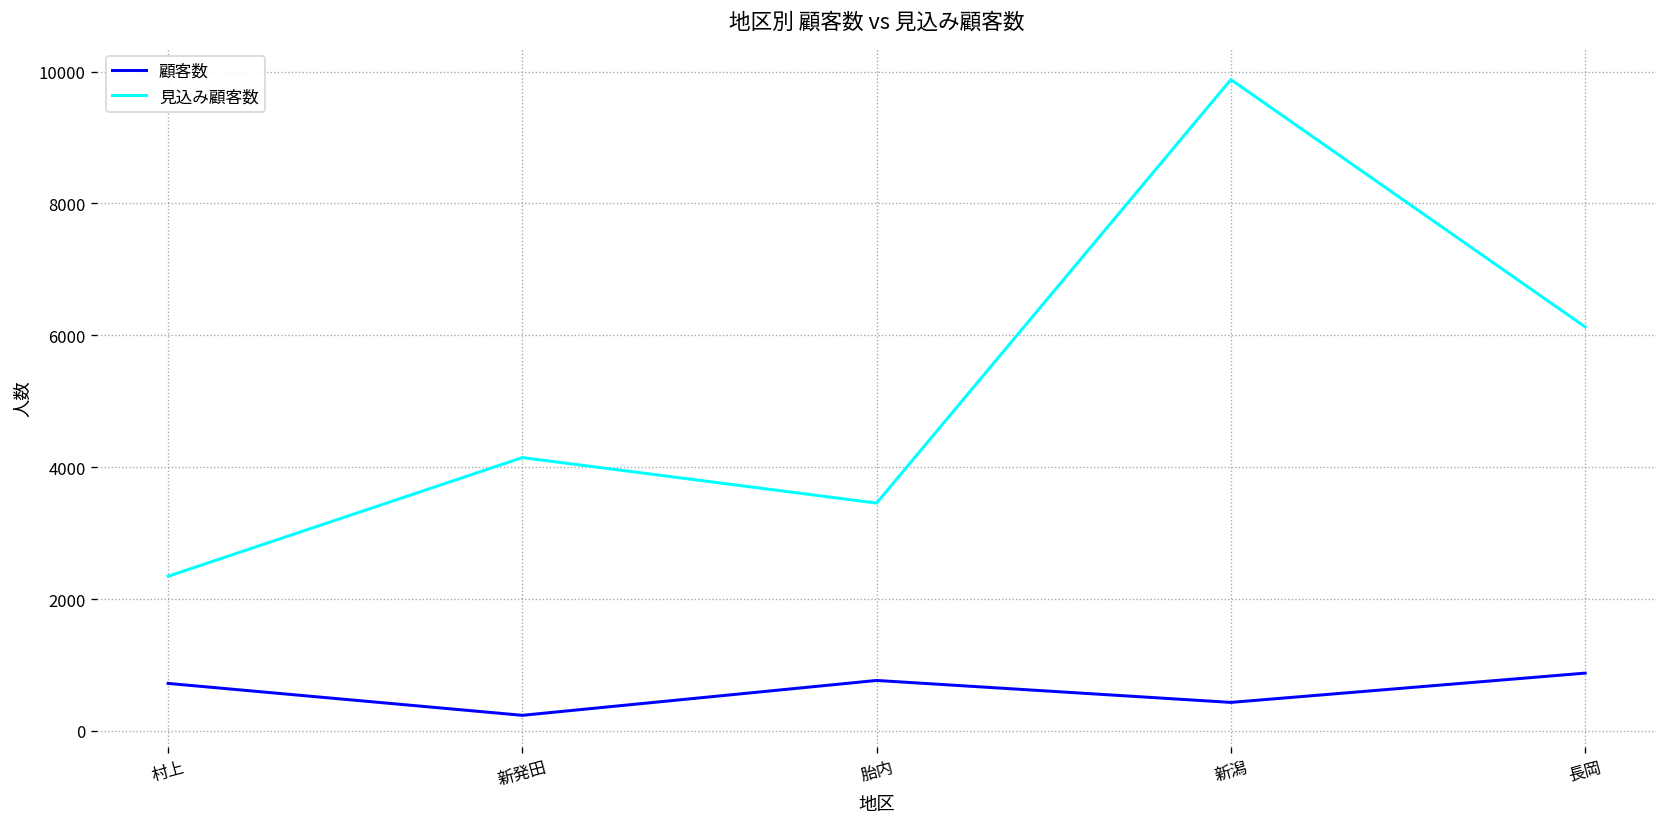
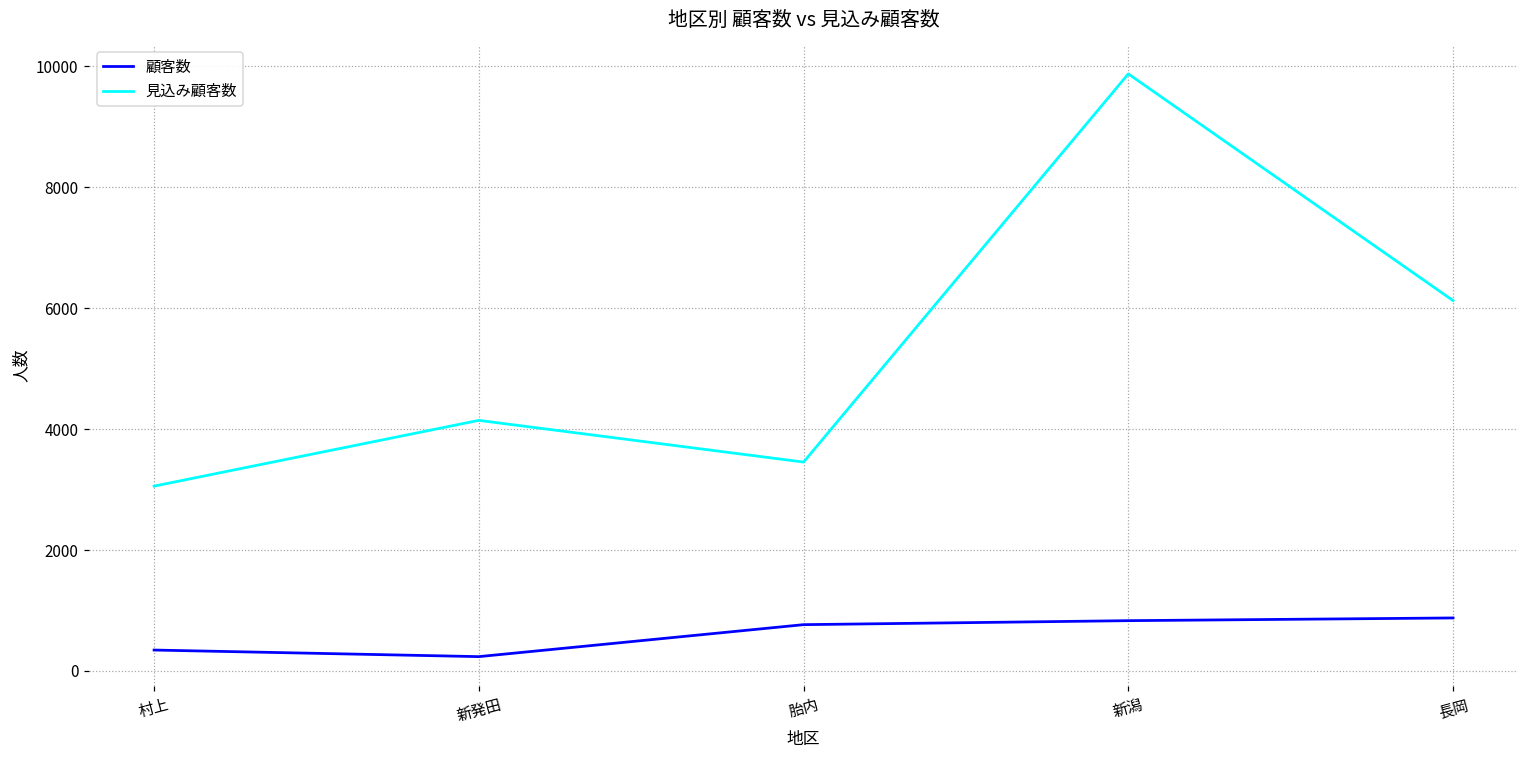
顧客数, 村上: 700 -> 300
見込み顧客数, 村上: 2300 -> 3100
顧客数, 新潟: 400 -> 800
